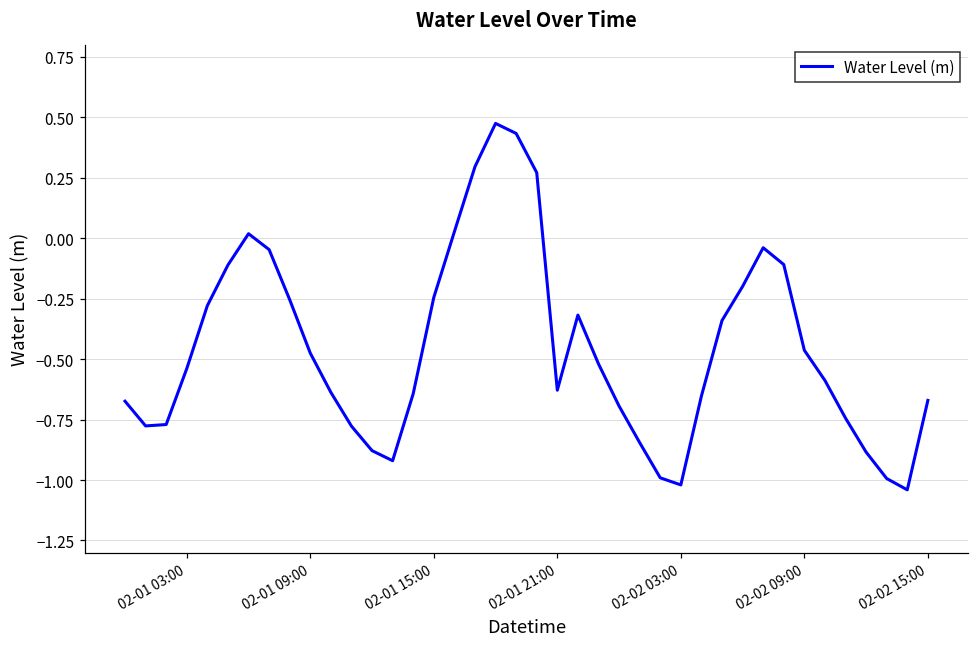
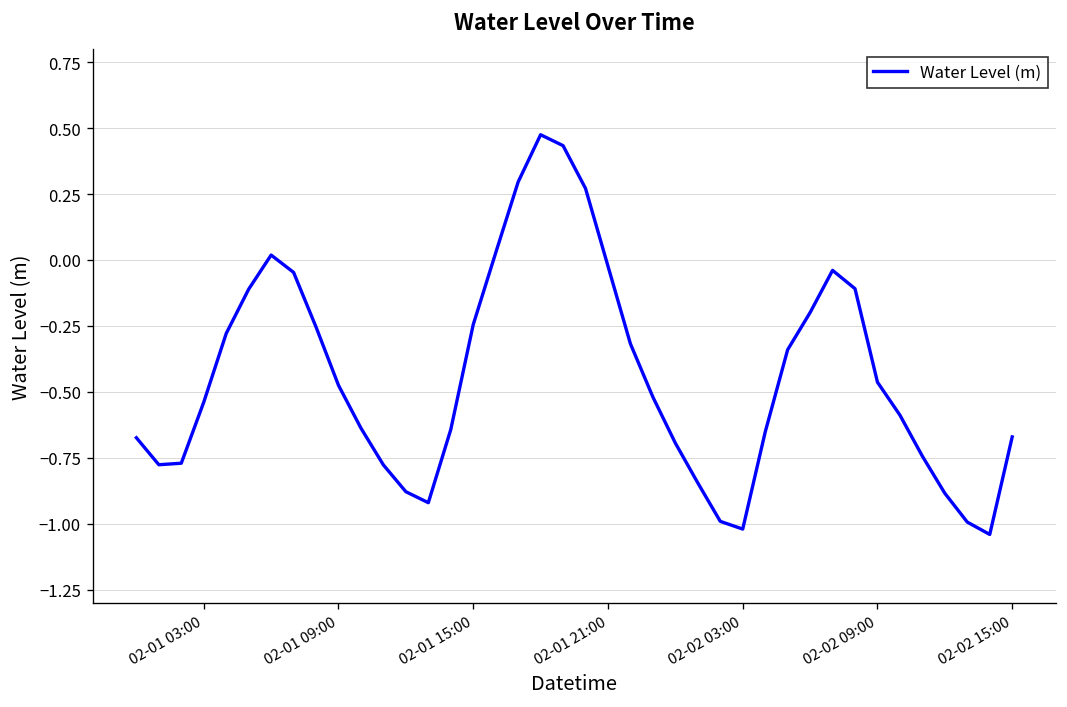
02-01 21:00: -0.63 -> -0.02
